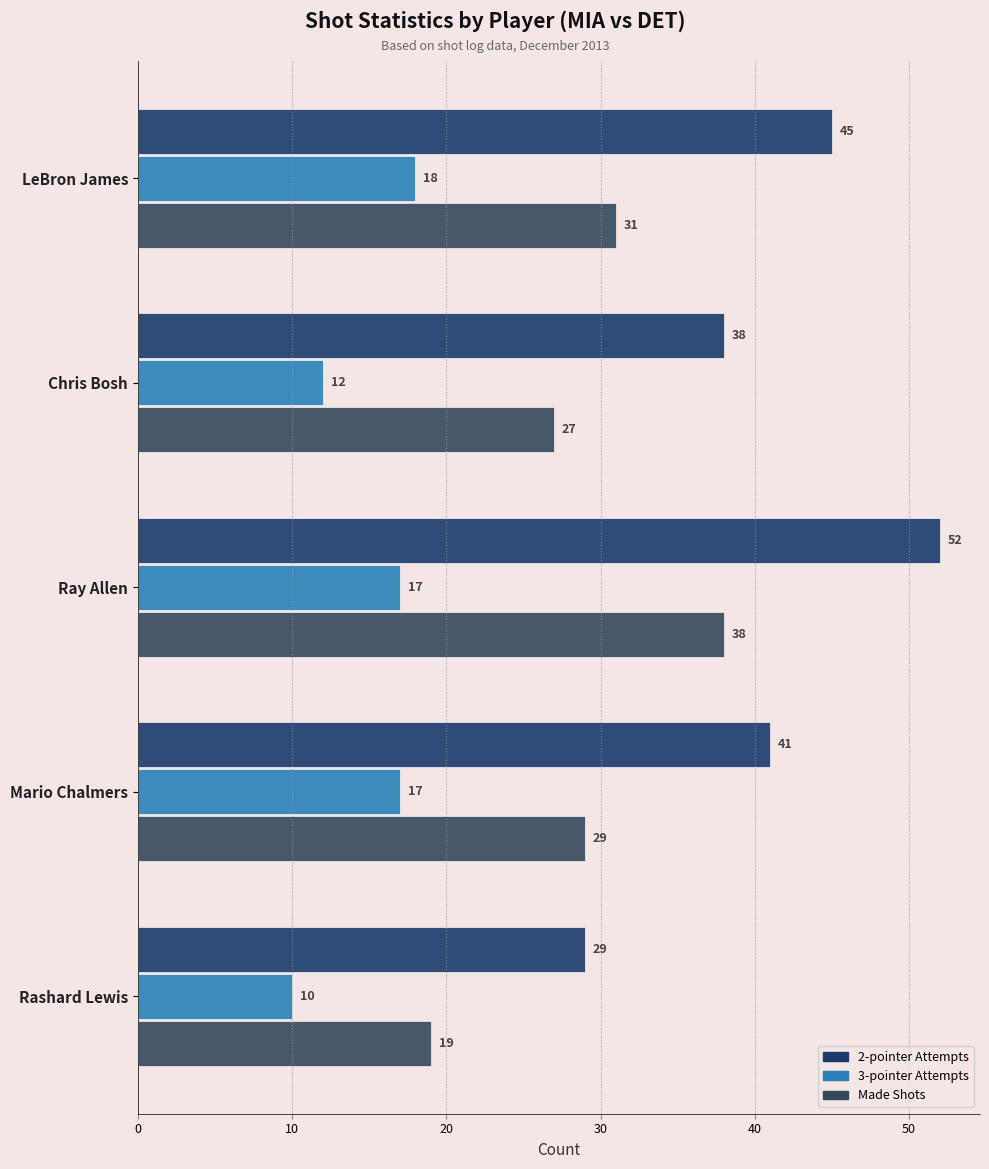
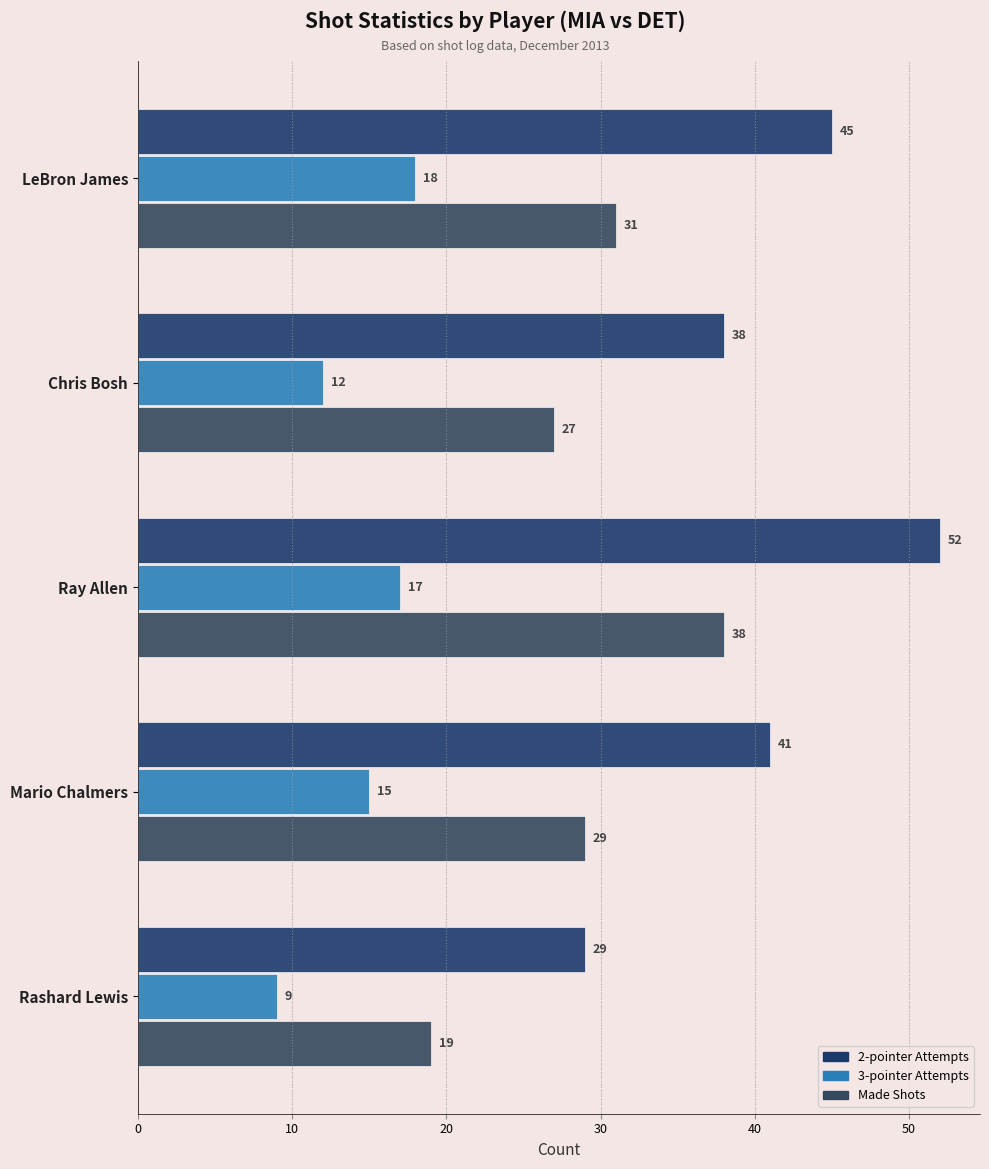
3-pointer Attempts, Mario Chalmers: 17 -> 15
3-pointer Attempts, Rashard Lewis: 10 -> 9
